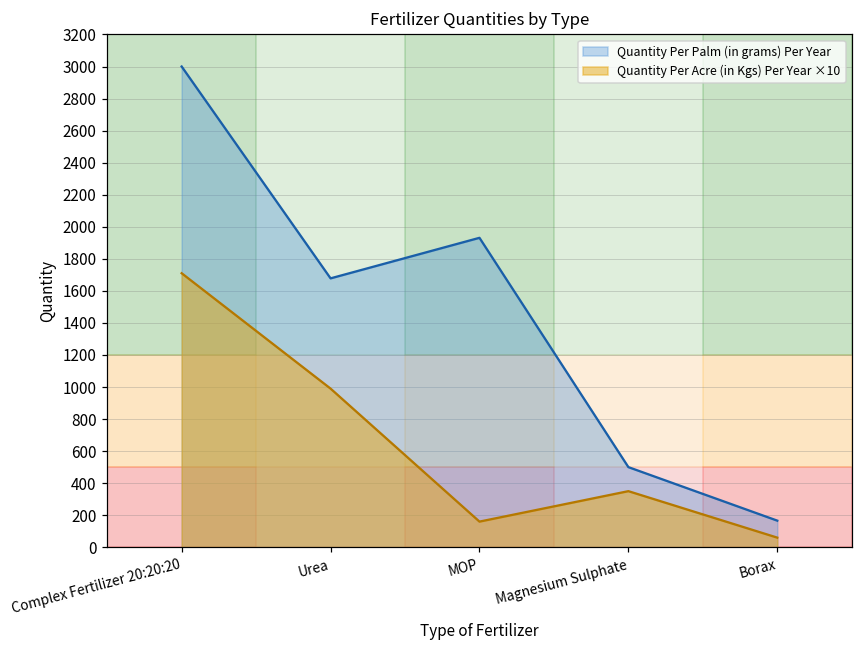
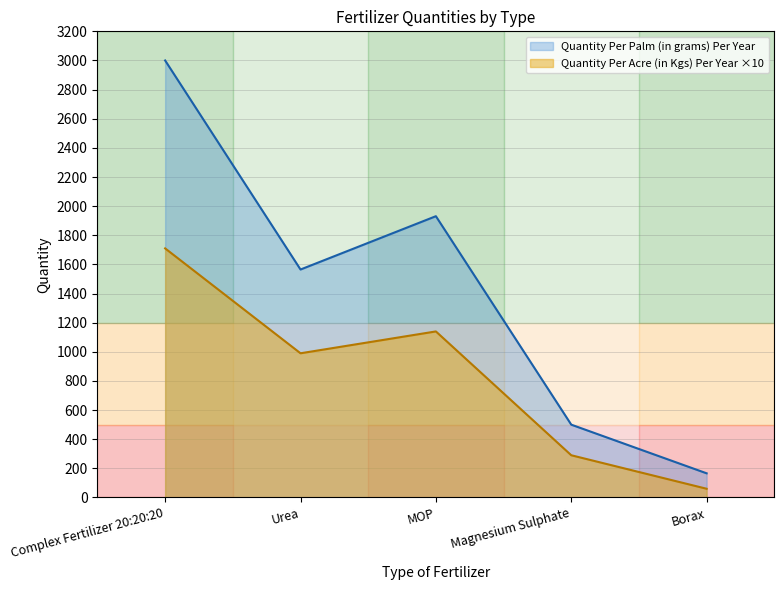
Quantity Per Palm (in grams) Per Year, Urea: 1680 -> 1570
Quantity Per Acre (in Kgs) Per Year ×10, MOP: 160 -> 1140
Quantity Per Acre (in Kgs) Per Year ×10, Magnesium Sulphate: 350 -> 290
